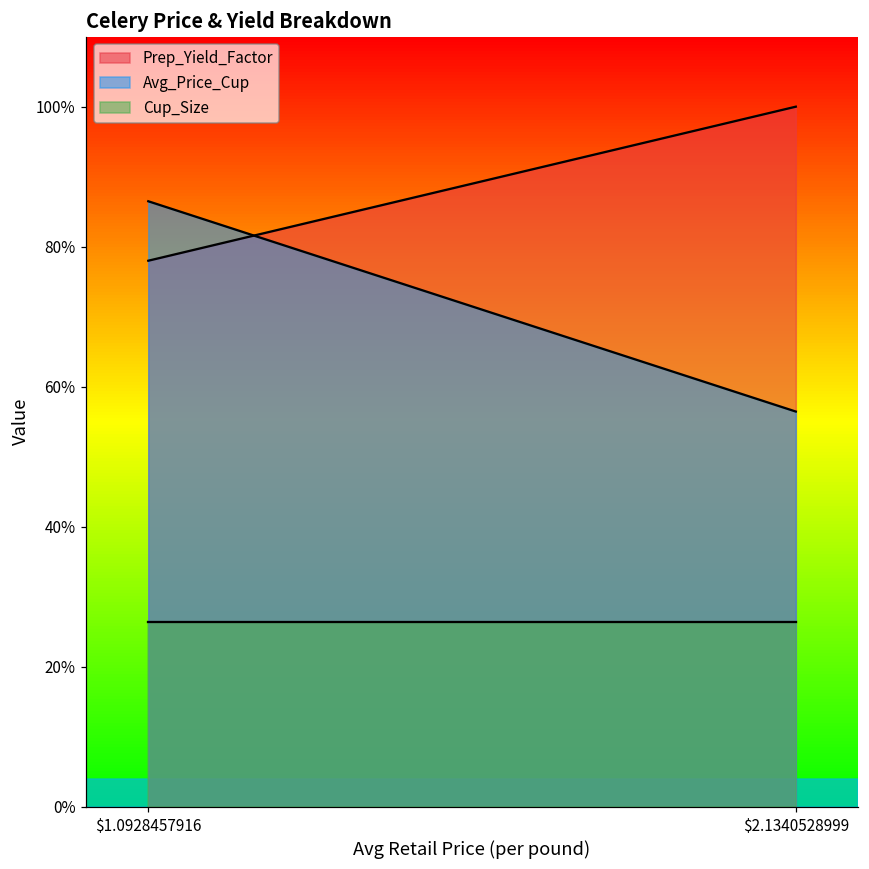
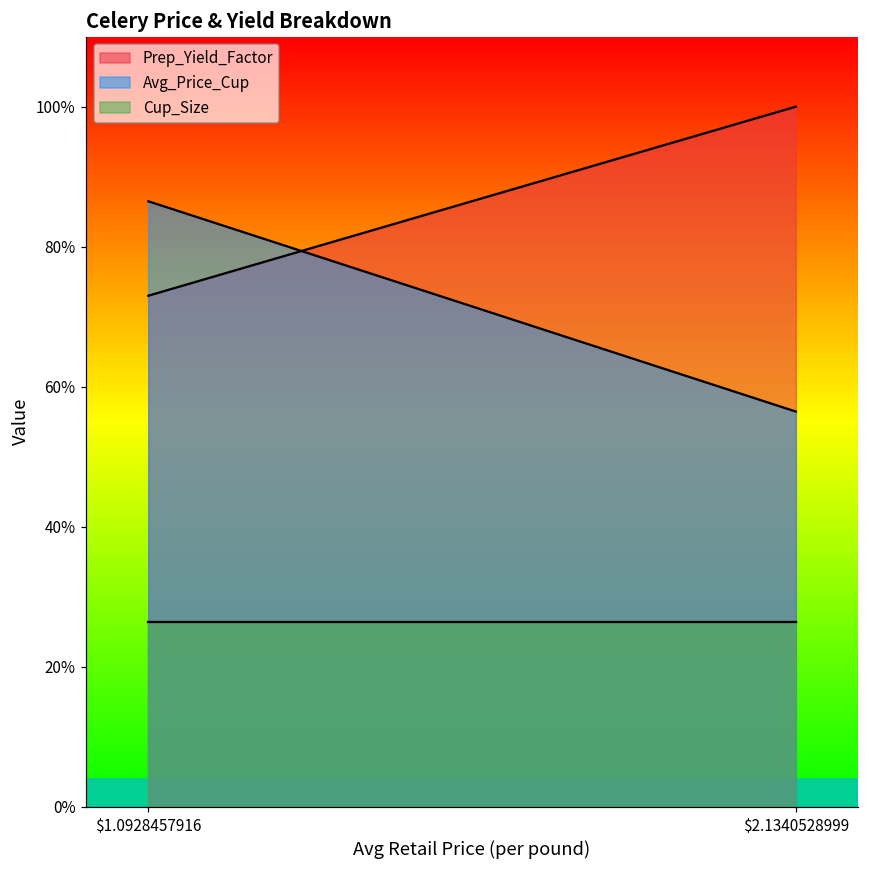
Prep_Yield_Factor, $1.0928457916: 78% -> 73%
